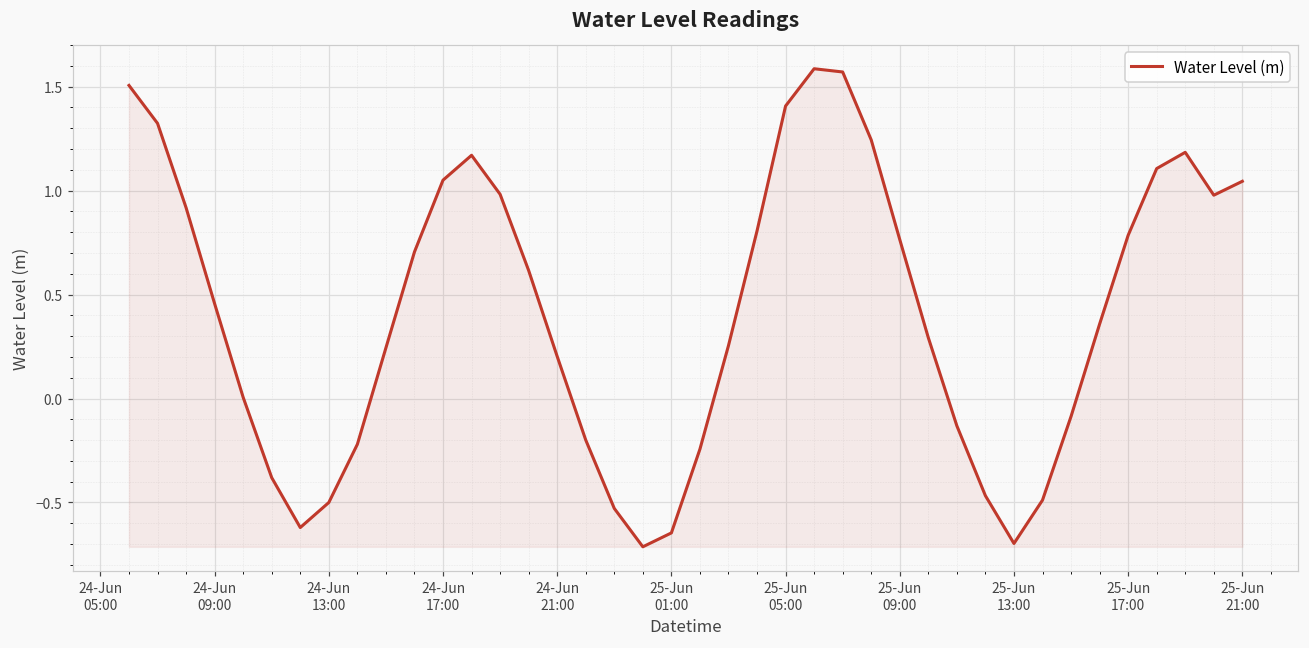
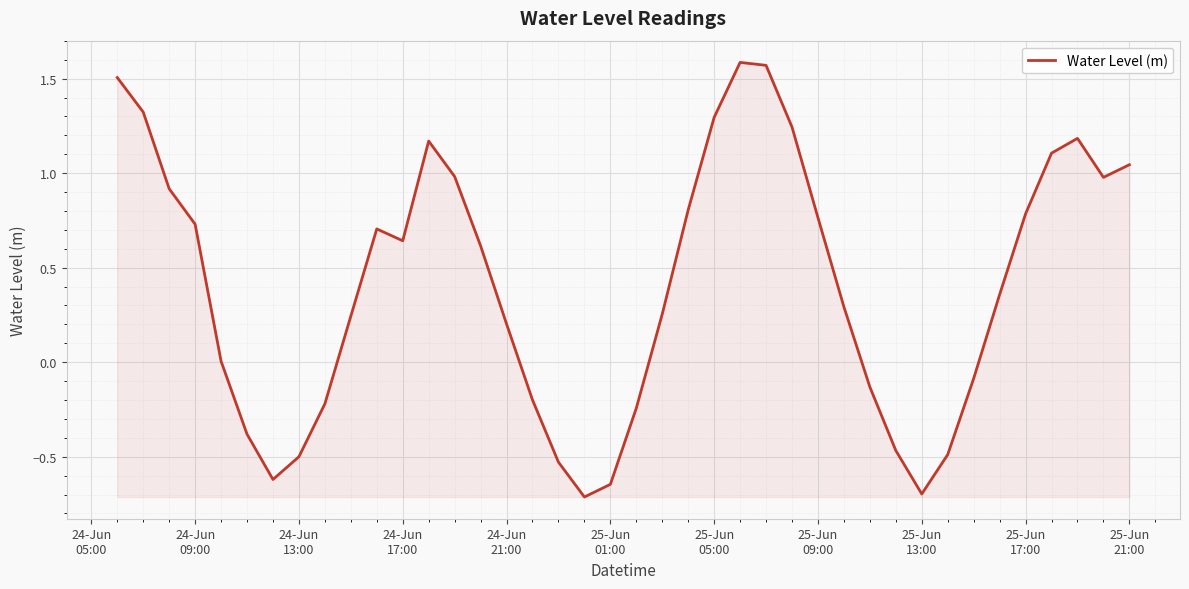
24-Jun 09:00: 0.46 -> 0.73
24-Jun 17:00: 1.05 -> 0.64
25-Jun 05:00: 1.41 -> 1.30
